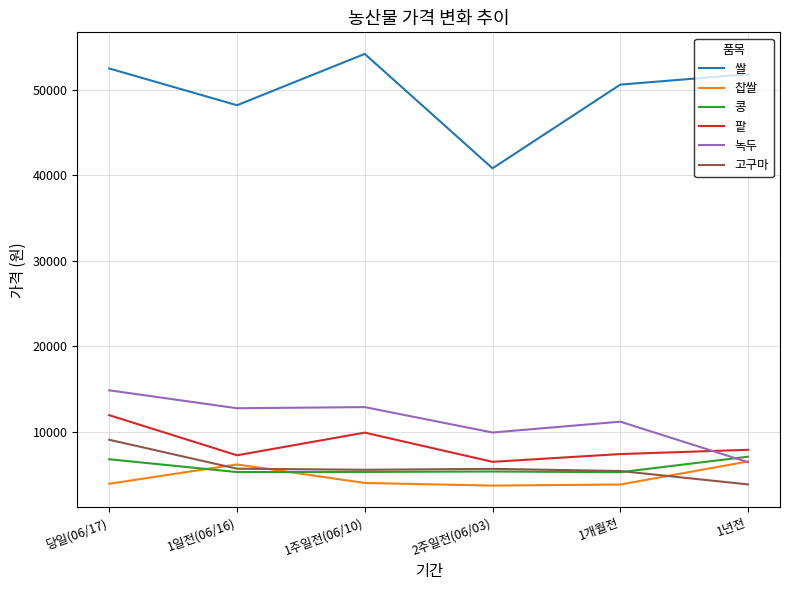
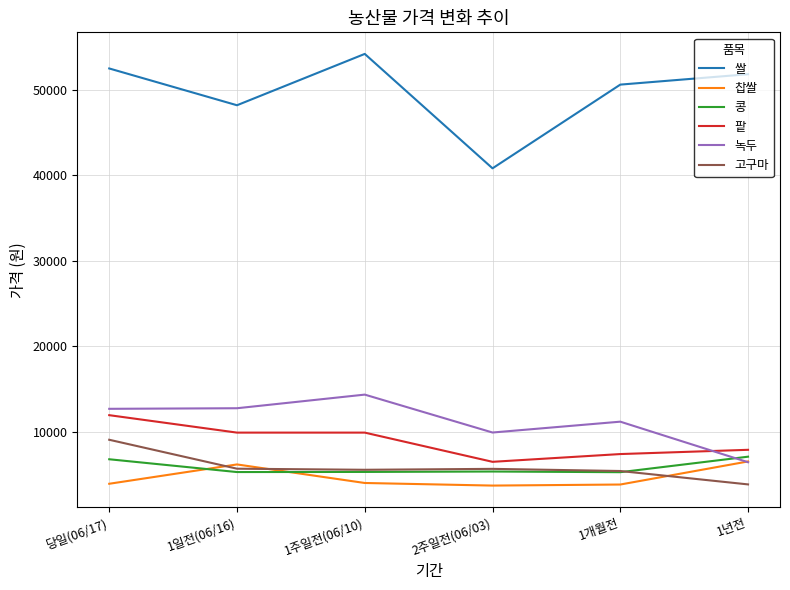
녹두, 당일(06/17): 15000 -> 13000
팥, 1일전(06/16): 7000 -> 10000
녹두, 1주일전(06/10): 13000 -> 14000
